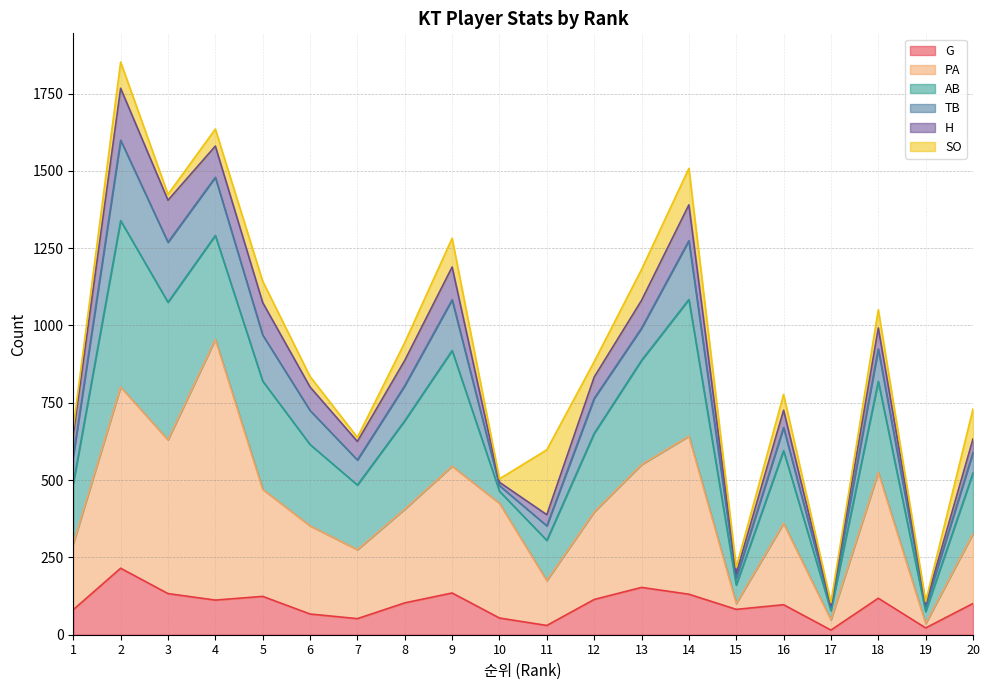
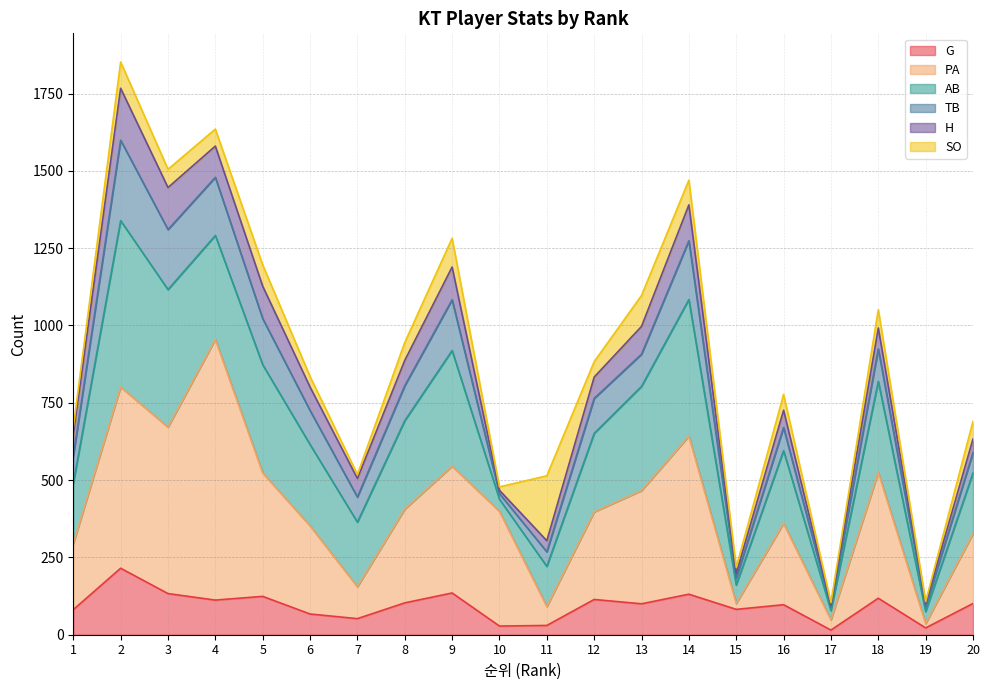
PA, 3: 500 -> 540
SO, 3: 20 -> 60
PA, 5: 350 -> 400
PA, 7: 220 -> 100
G, 10: 50 -> 30
PA, 11: 150 -> 60
G, 13: 150 -> 100
PA, 13: 400 -> 370
SO, 14: 120 -> 80
SO, 20: 100 -> 60
